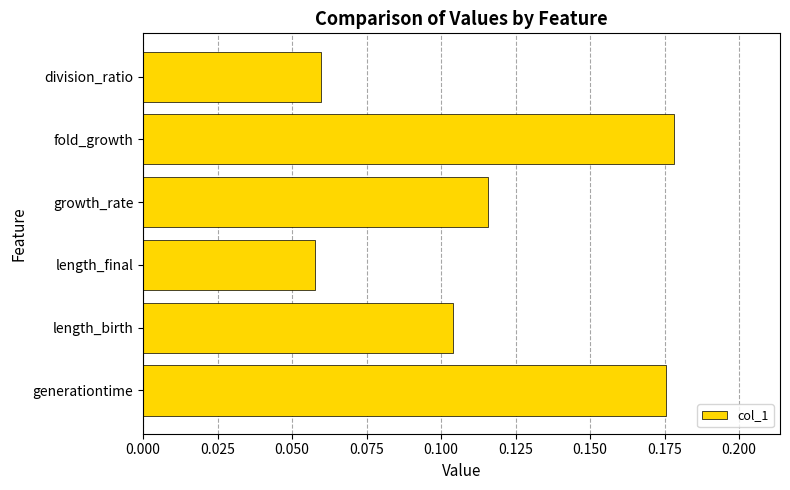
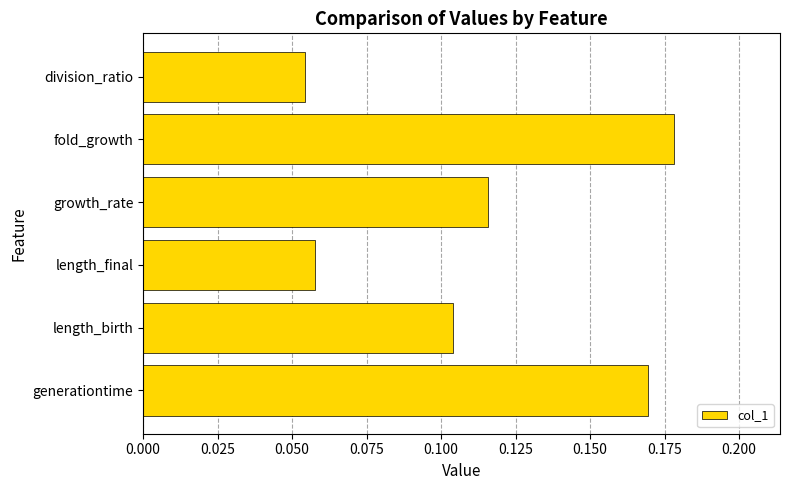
division_ratio: 0.060 -> 0.054
generationtime: 0.176 -> 0.170
